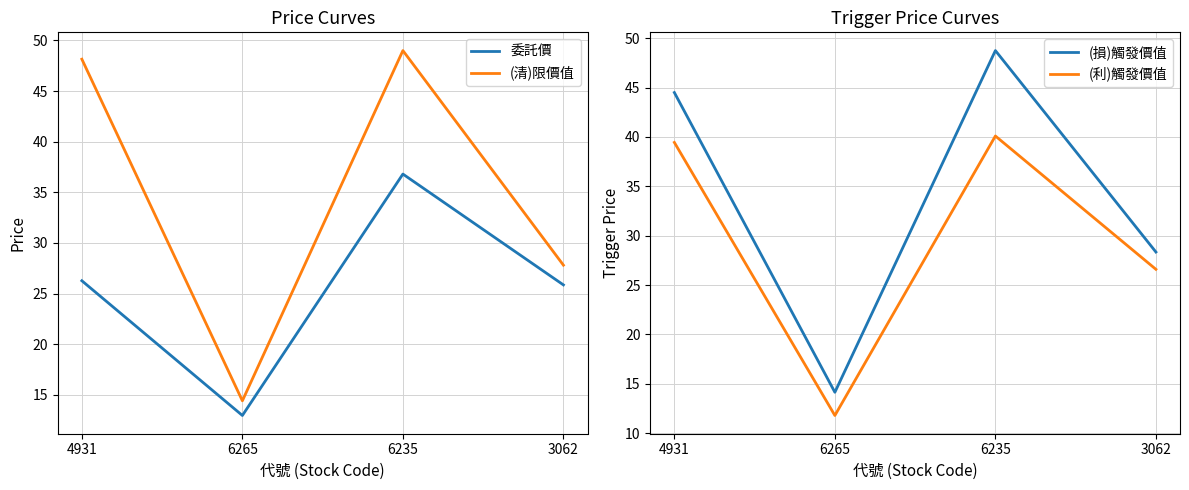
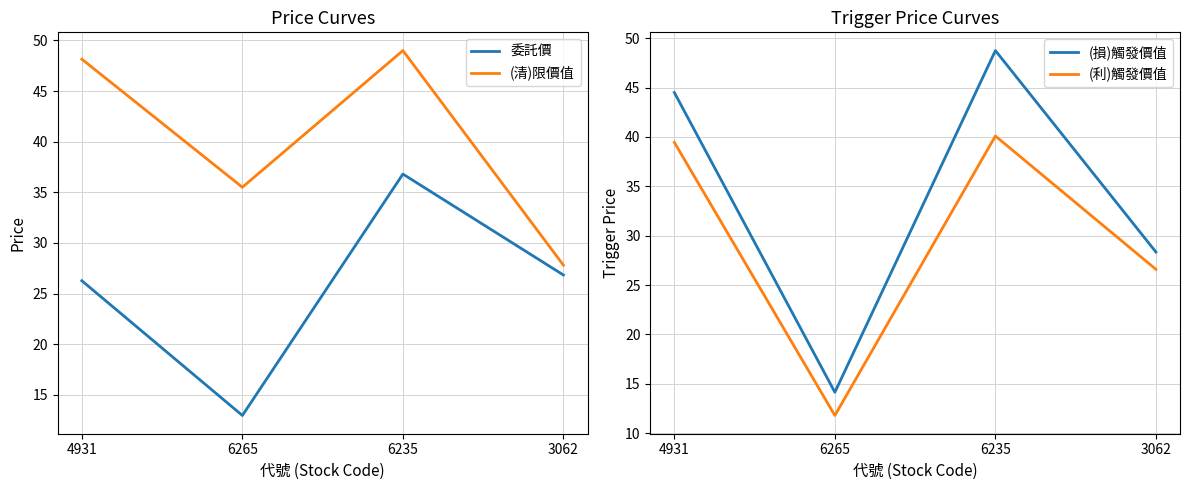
Price Curves, (清)限價值, 6265: 14.4 -> 35.5
Price Curves, 委託價, 3062: 25.9 -> 26.8
